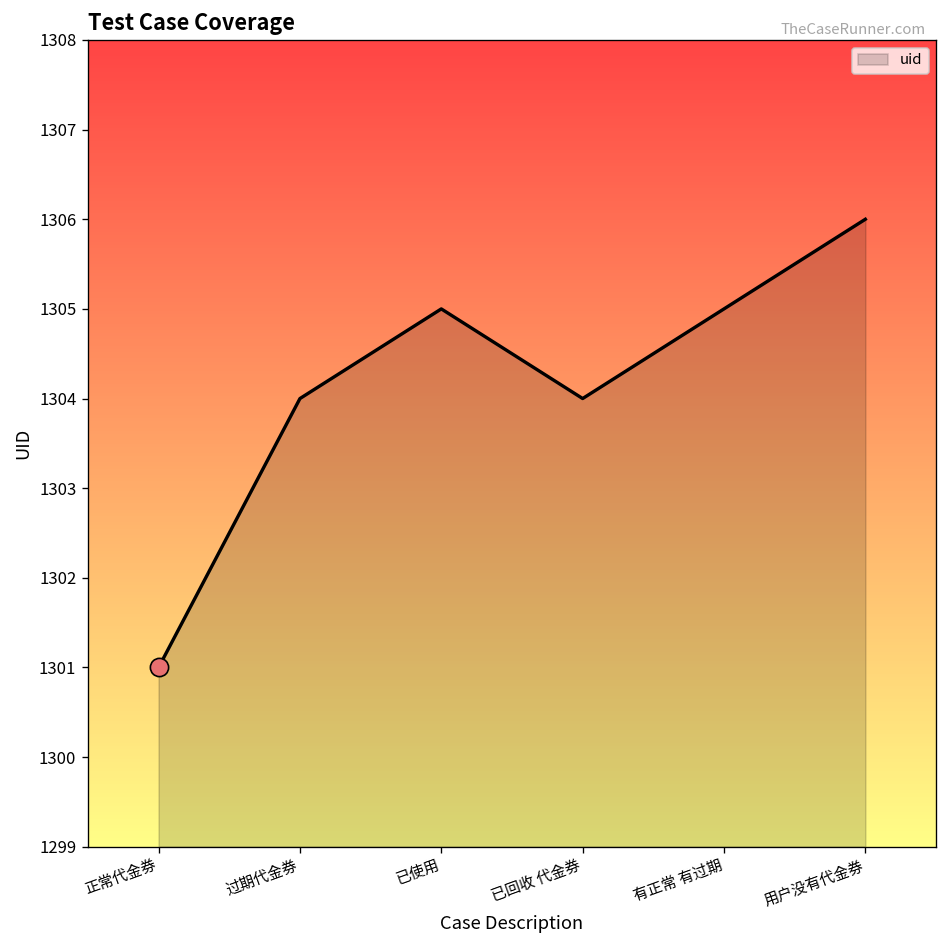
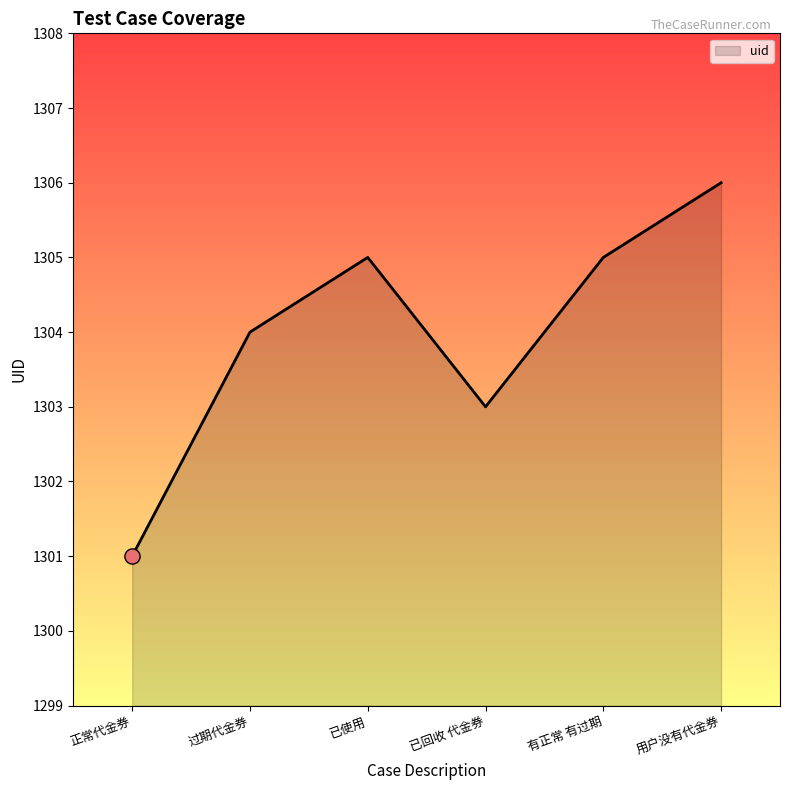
uid, 已回收 代金券: 1304 -> 1303
